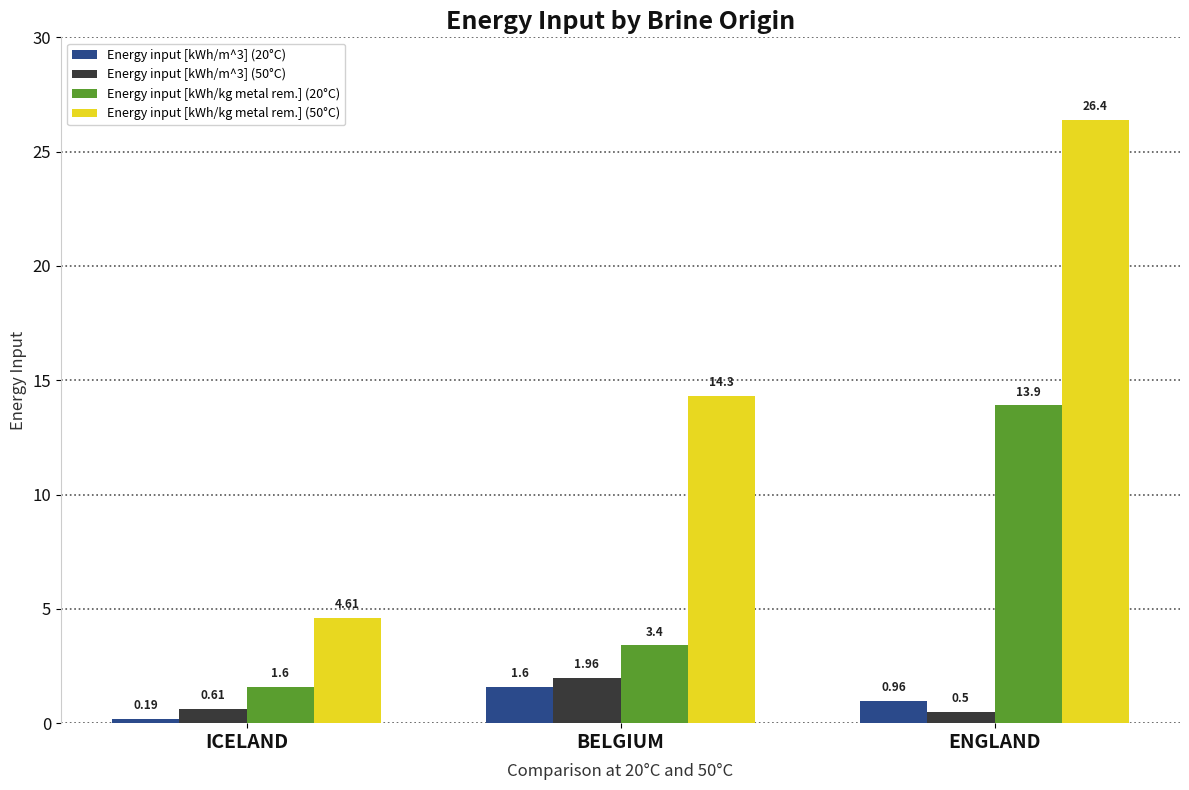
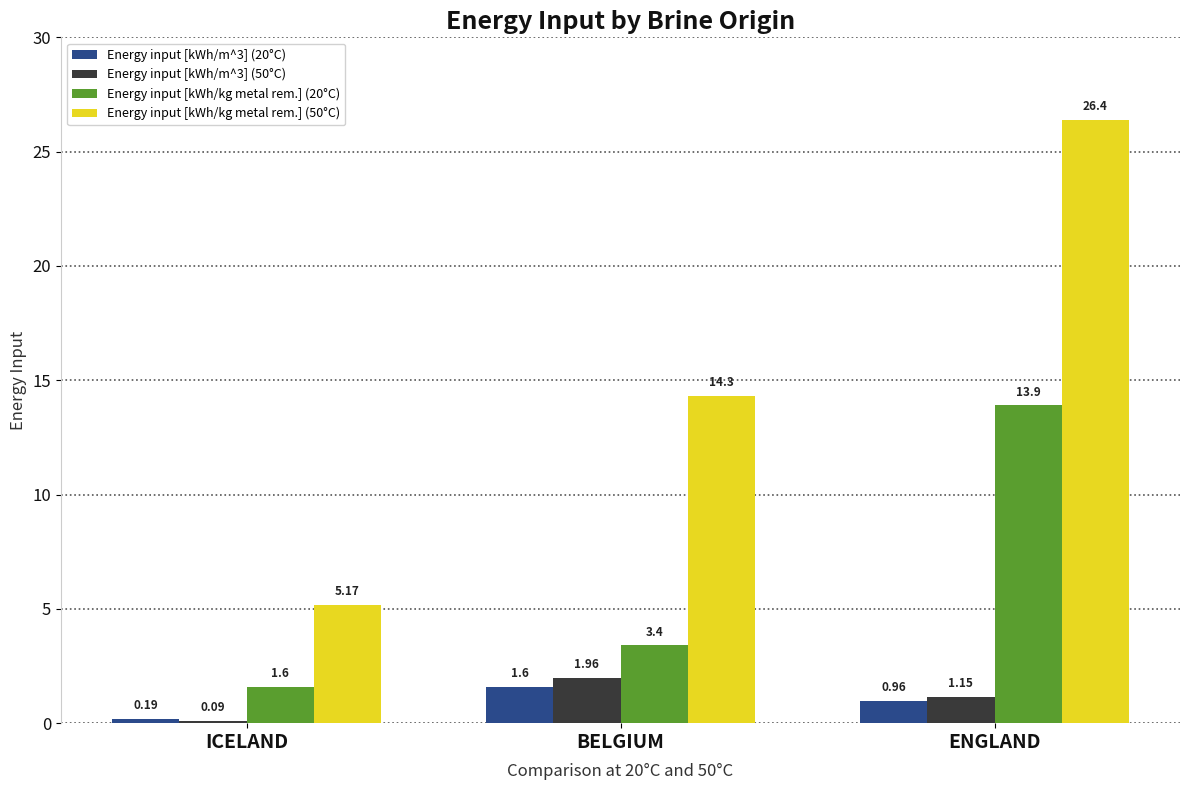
Energy input [kWh/m^3] (50°C), ICELAND: 0.61 -> 0.09
Energy input [kWh/kg metal rem.] (50°C), ICELAND: 4.61 -> 5.17
Energy input [kWh/m^3] (50°C), ENGLAND: 0.5 -> 1.15
